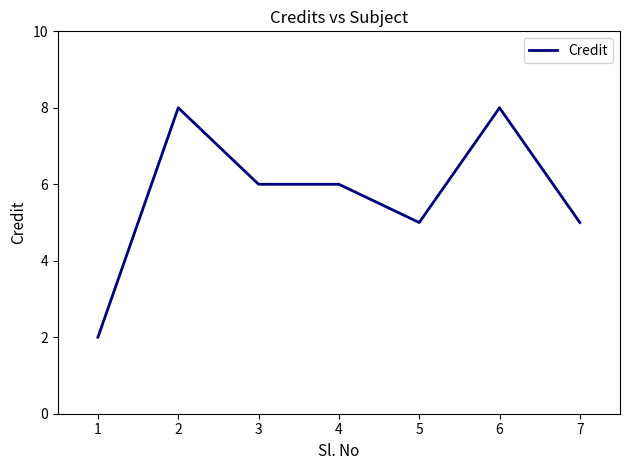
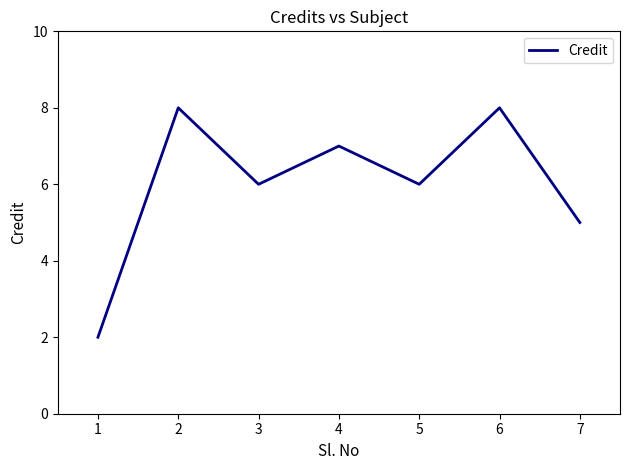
4: 6 -> 7
5: 5 -> 6
